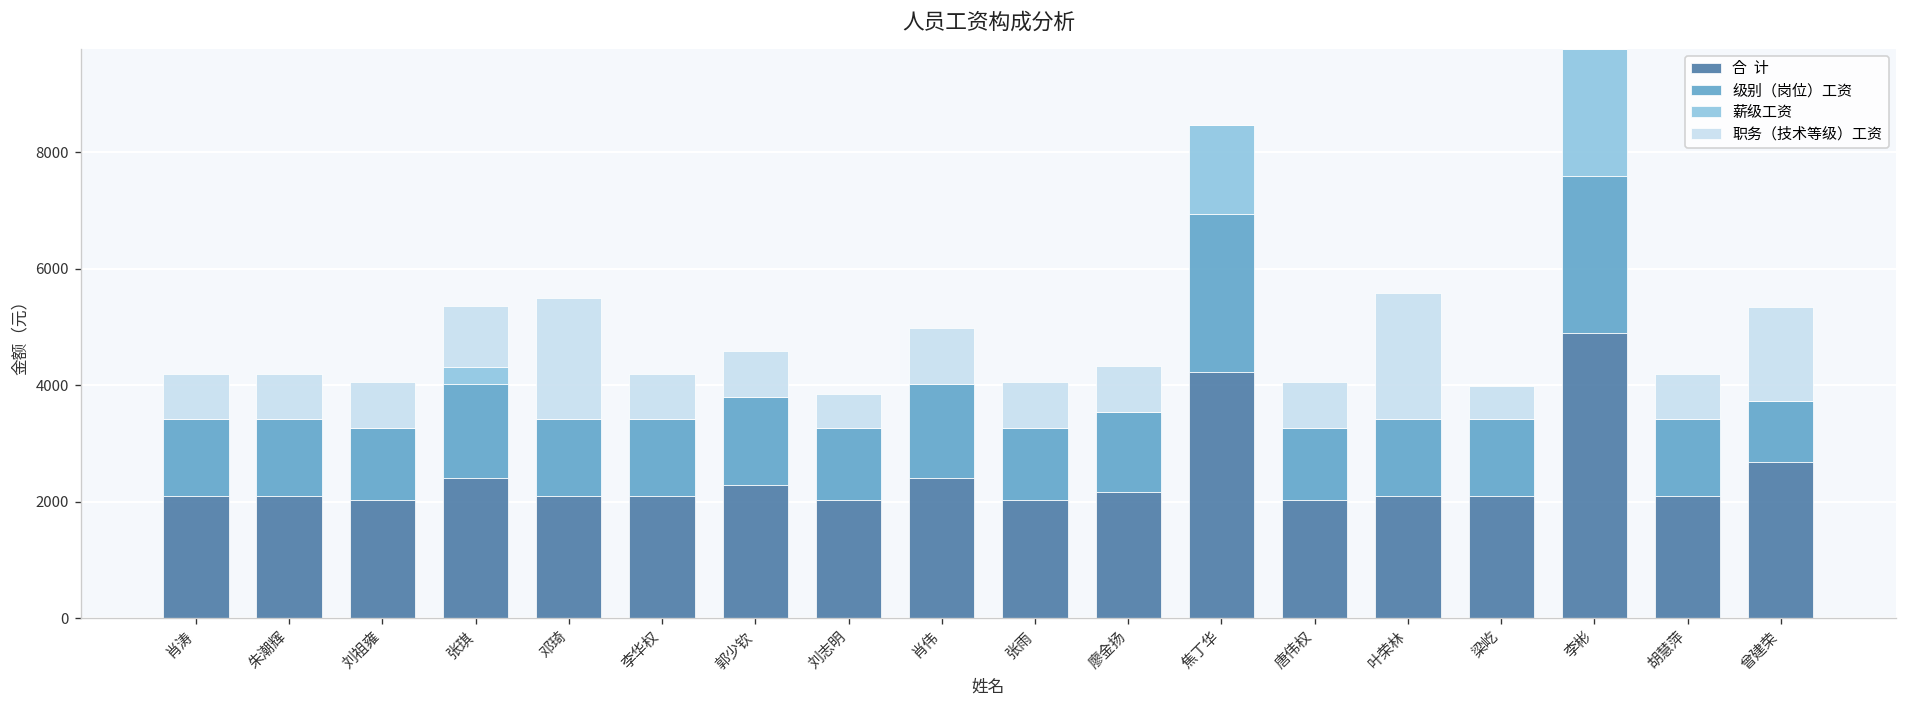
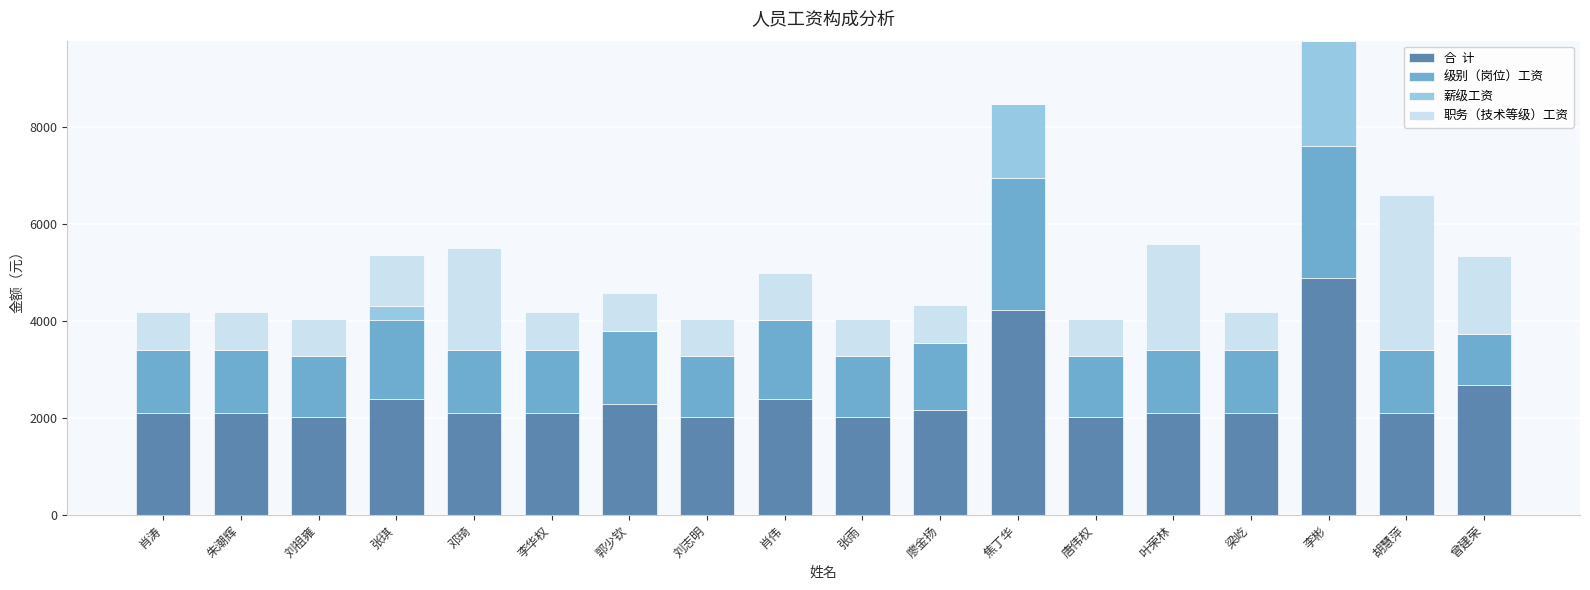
职务（技术等级）工资, 刘志明: 600 -> 800
职务（技术等级）工资, 梁屹: 600 -> 800
职务（技术等级）工资, 胡慧萍: 800 -> 3200
